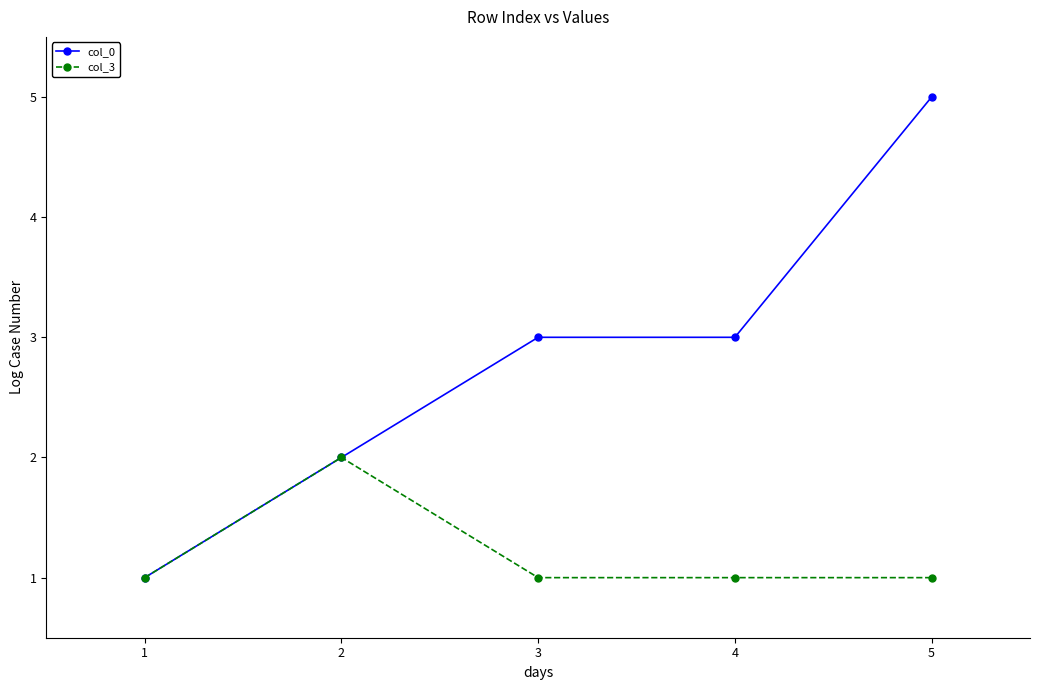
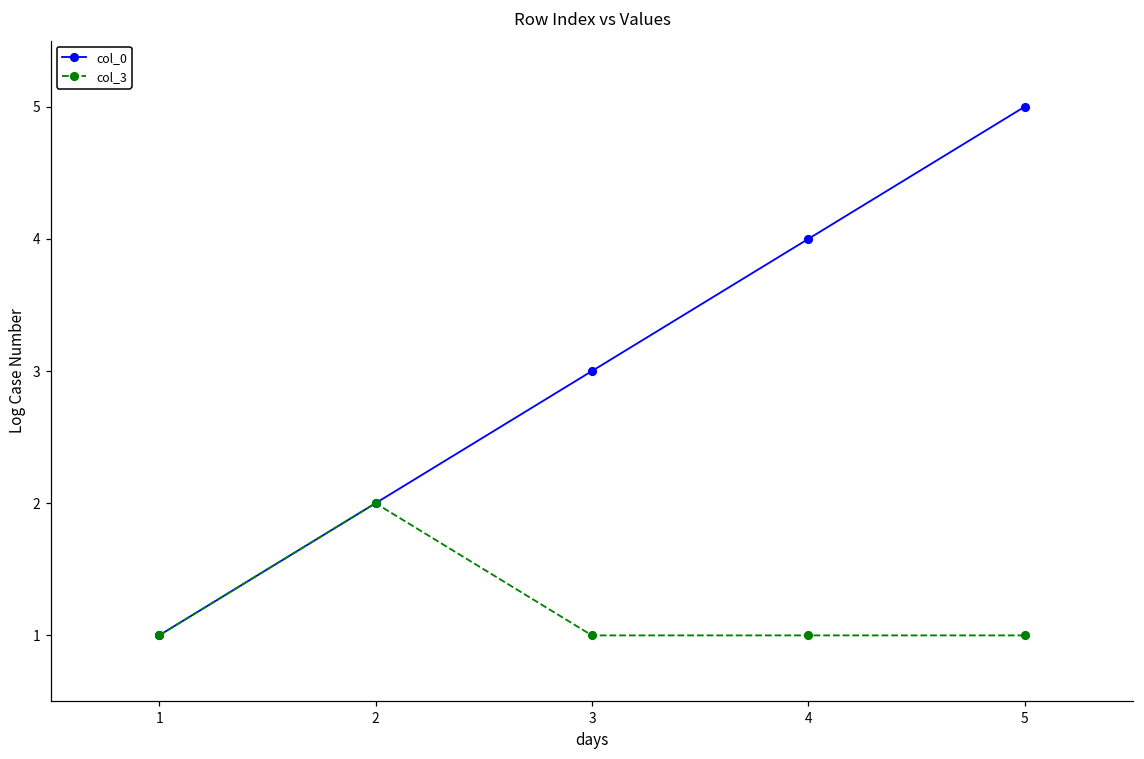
col_0, 4: 3 -> 4
